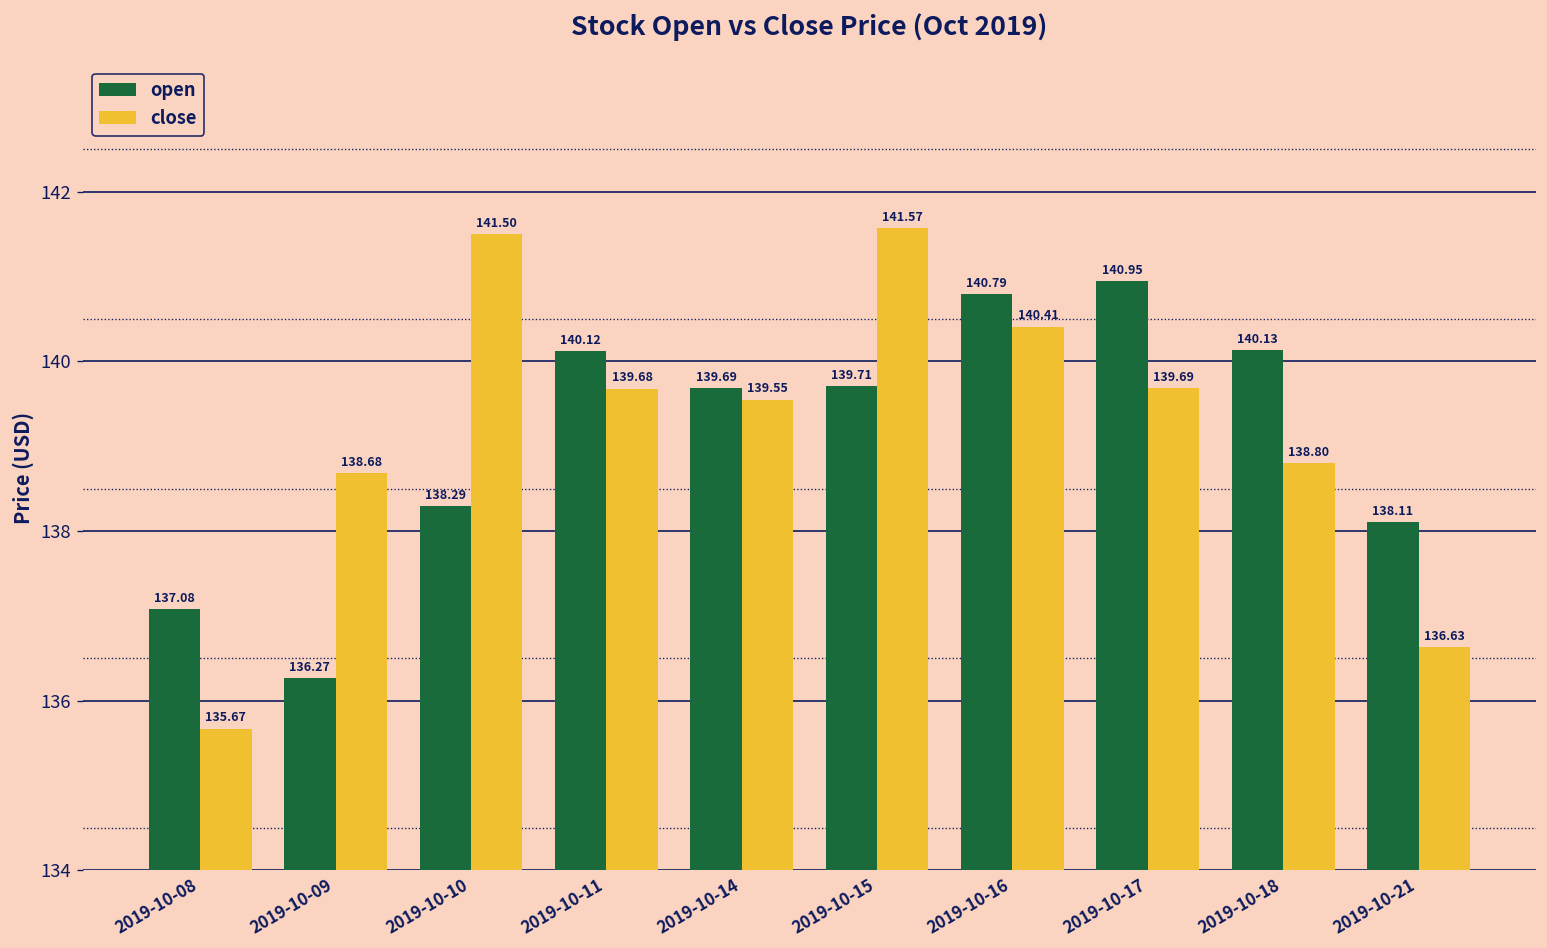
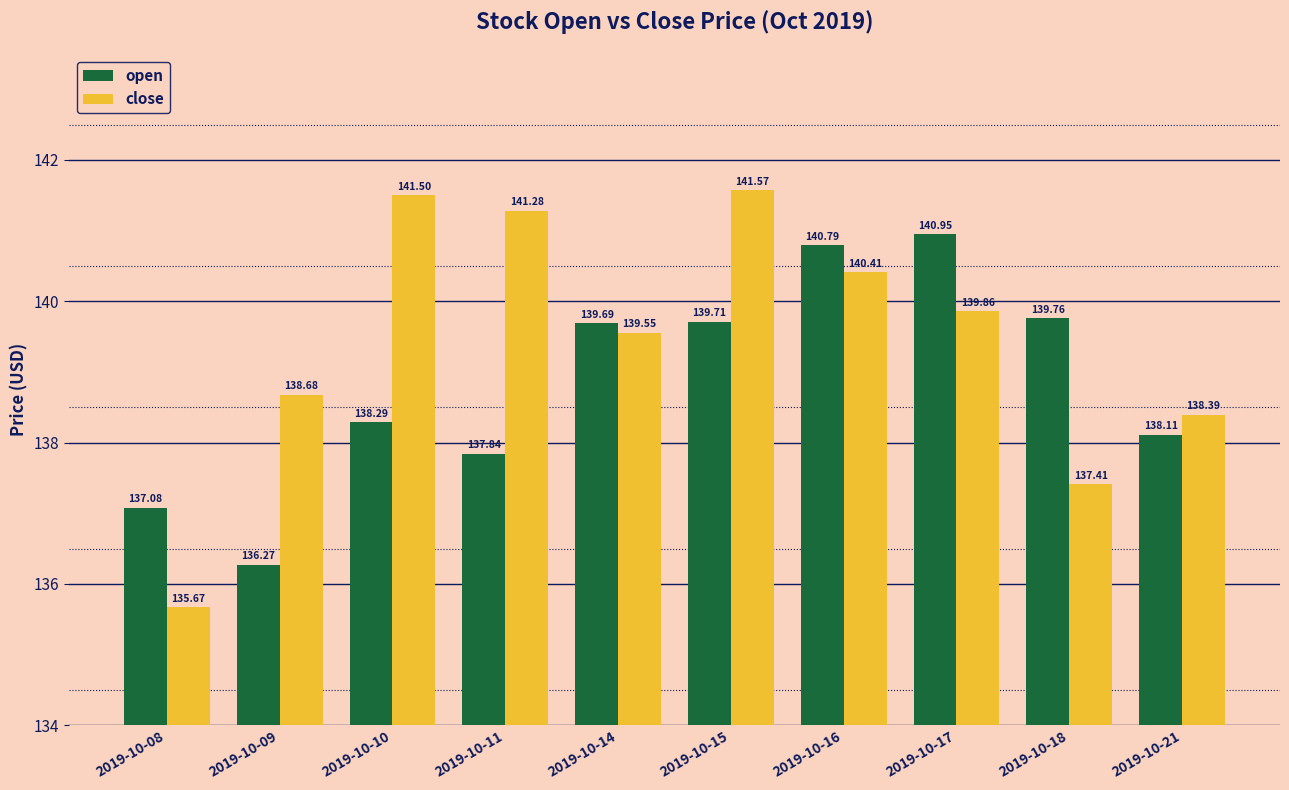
open, 2019-10-11: 140.12 -> 137.84
close, 2019-10-11: 139.68 -> 141.28
close, 2019-10-17: 139.69 -> 139.86
open, 2019-10-18: 140.13 -> 139.76
close, 2019-10-18: 138.80 -> 137.41
close, 2019-10-21: 136.63 -> 138.39
